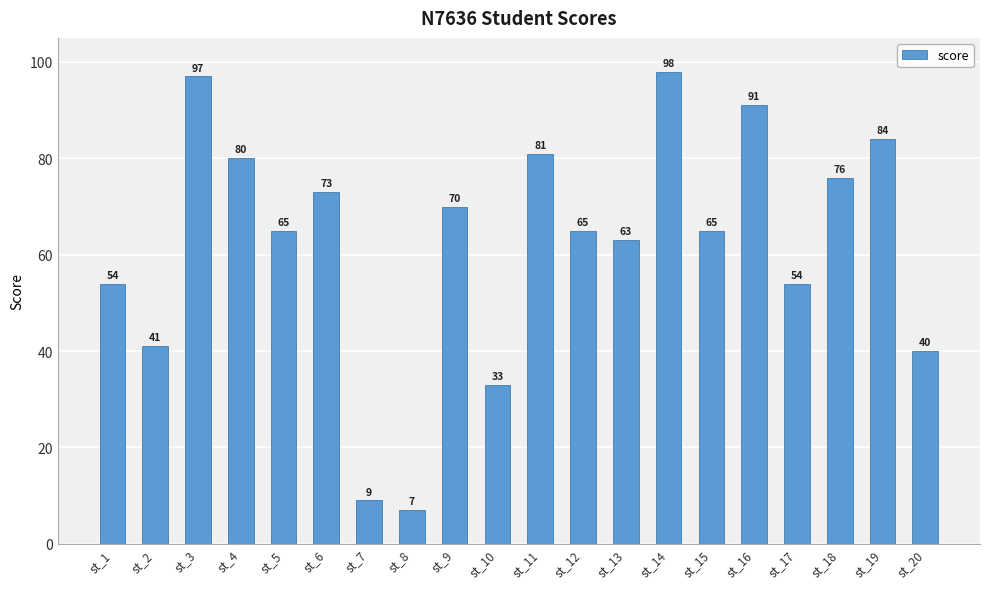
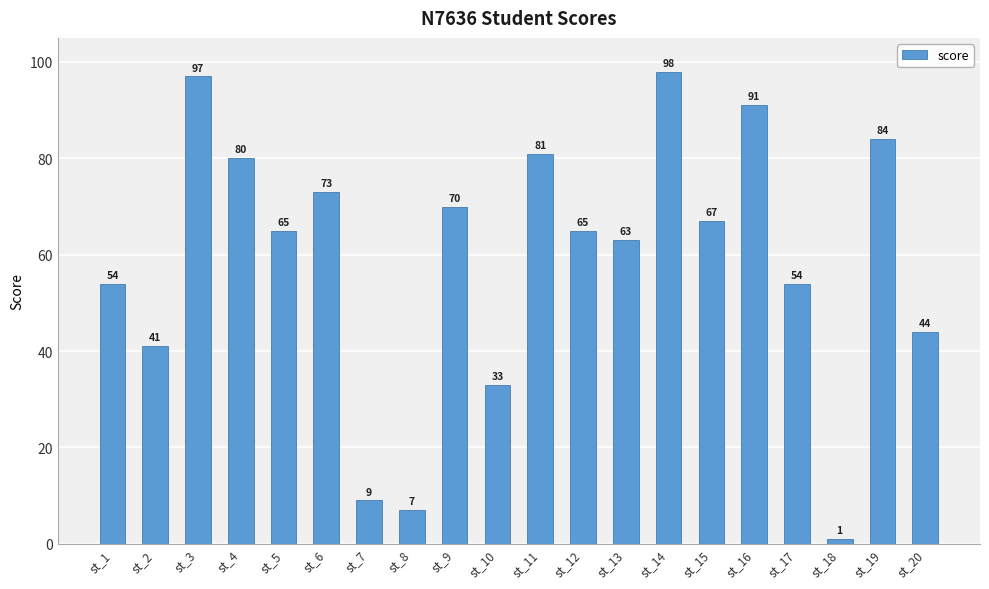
st_15: 65 -> 67
st_18: 76 -> 1
st_20: 40 -> 44
